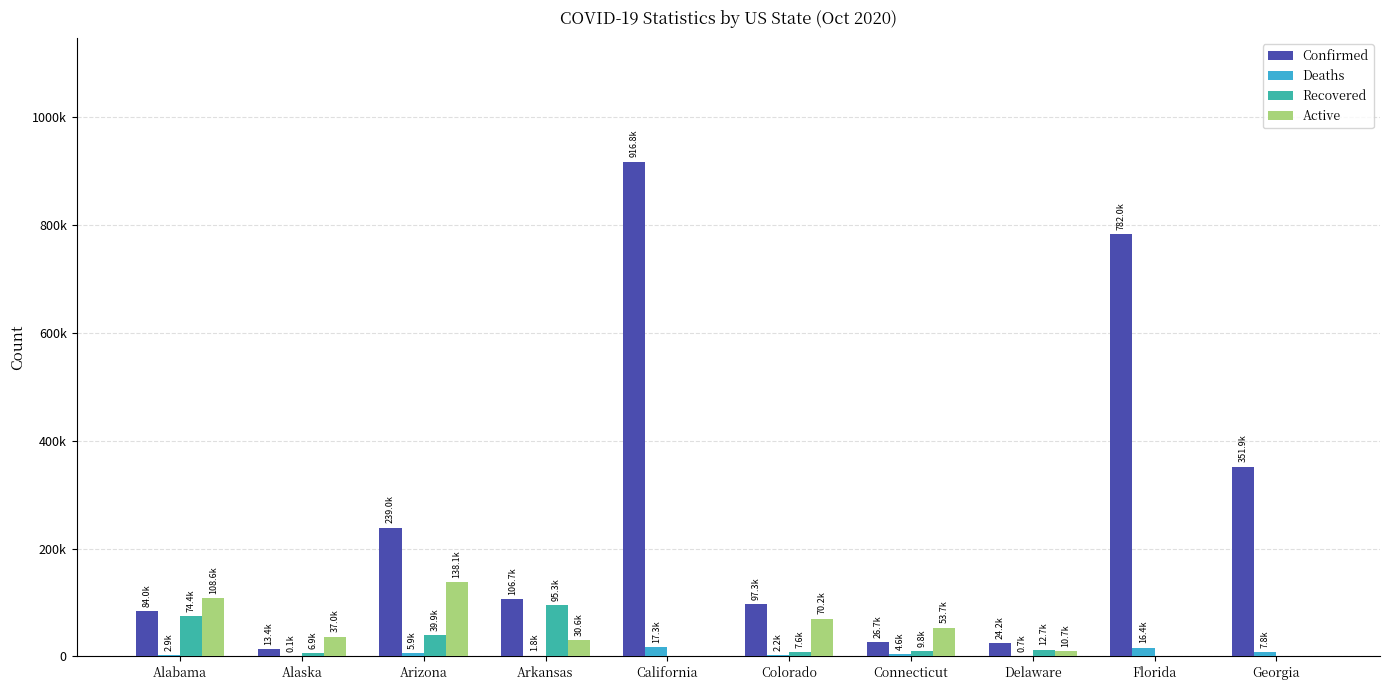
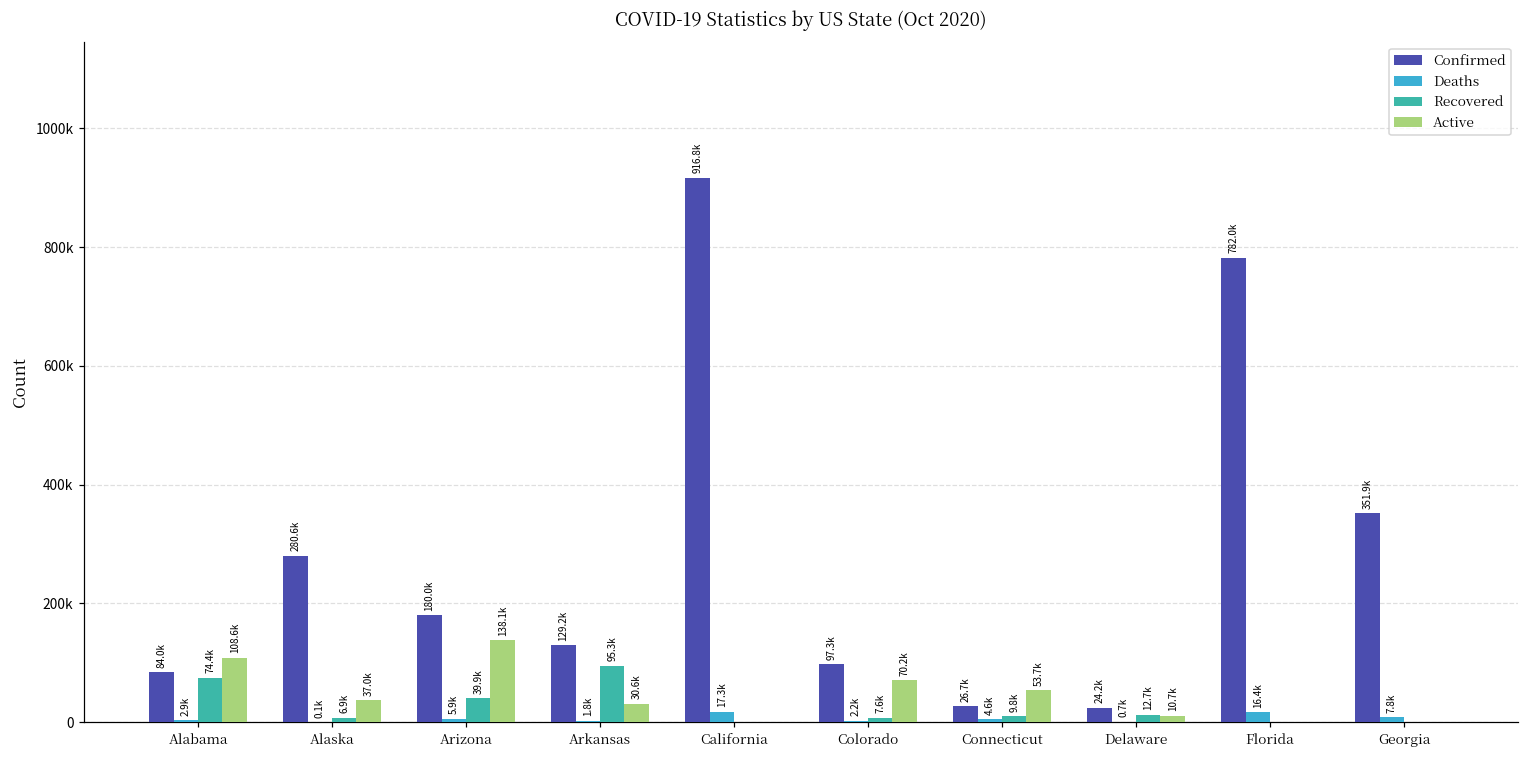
Confirmed, Alaska: 13.4k -> 280.6k
Confirmed, Arizona: 239.0k -> 180.0k
Confirmed, Arkansas: 106.7k -> 129.2k
